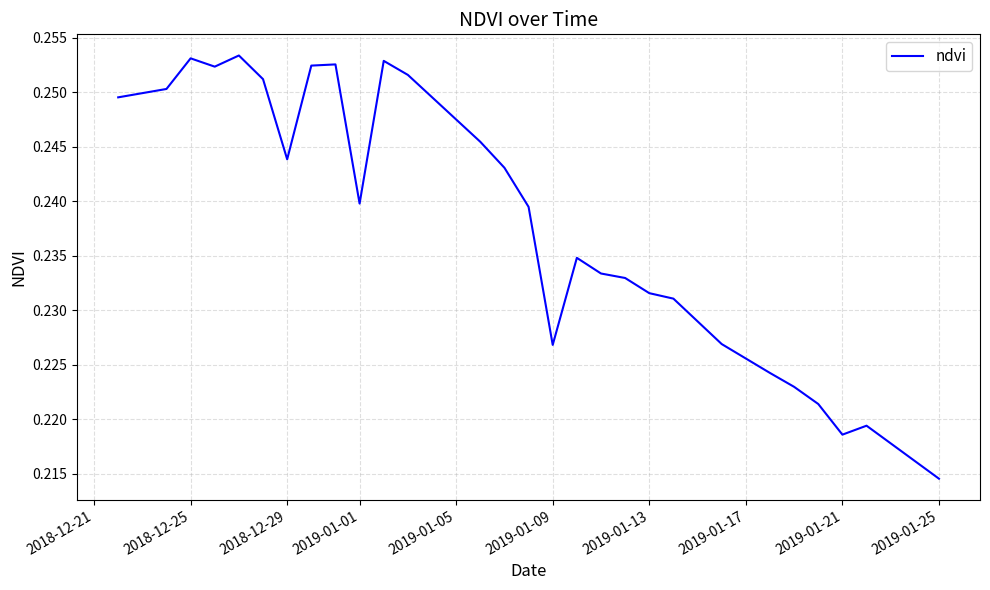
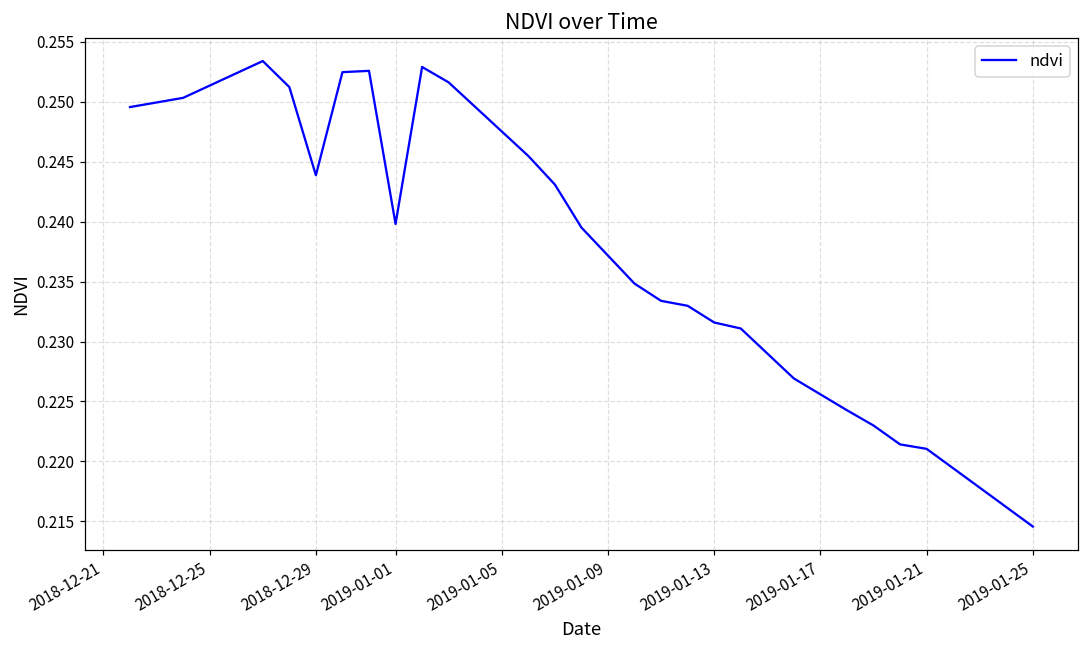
2018-12-25: 0.2531 -> 0.2513
2019-01-09: 0.2268 -> 0.2372
2019-01-21: 0.2186 -> 0.2210
